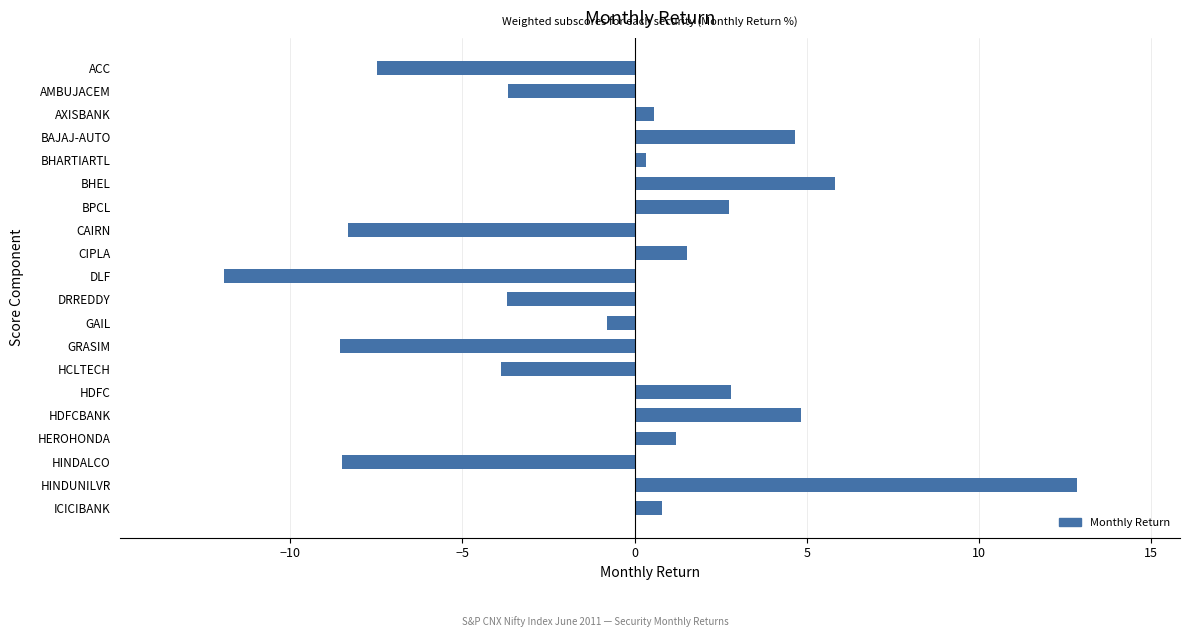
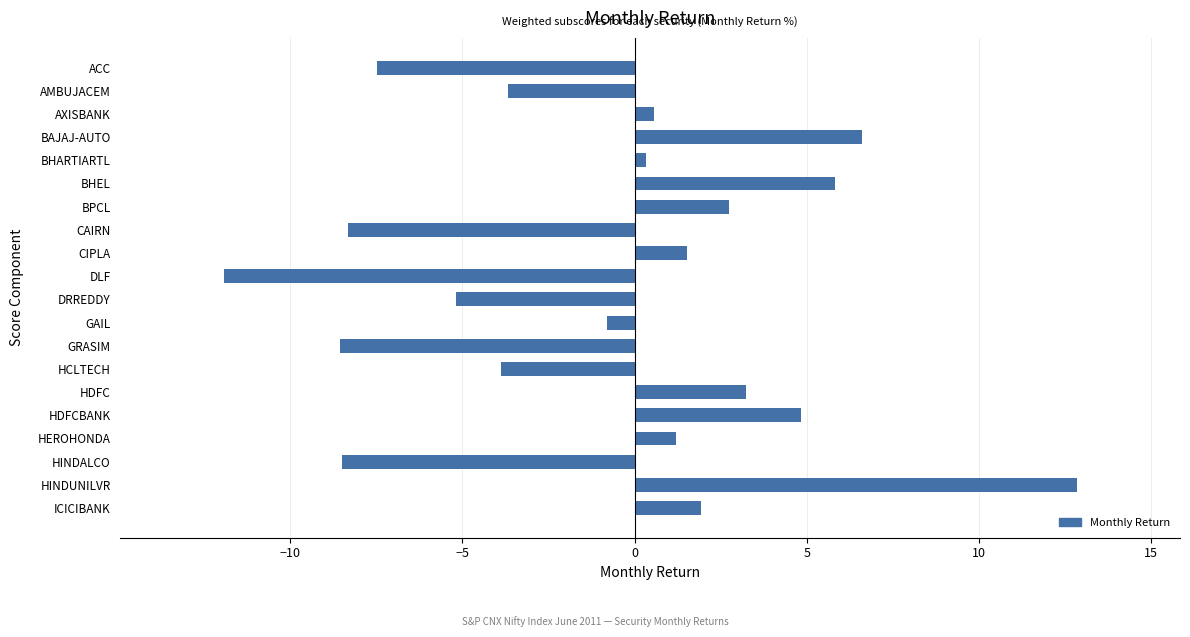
BAJAJ-AUTO: 4.7 -> 6.6
DRREDDY: -3.7 -> -5.2
HDFC: 2.8 -> 3.3
ICICIBANK: 0.8 -> 1.9
